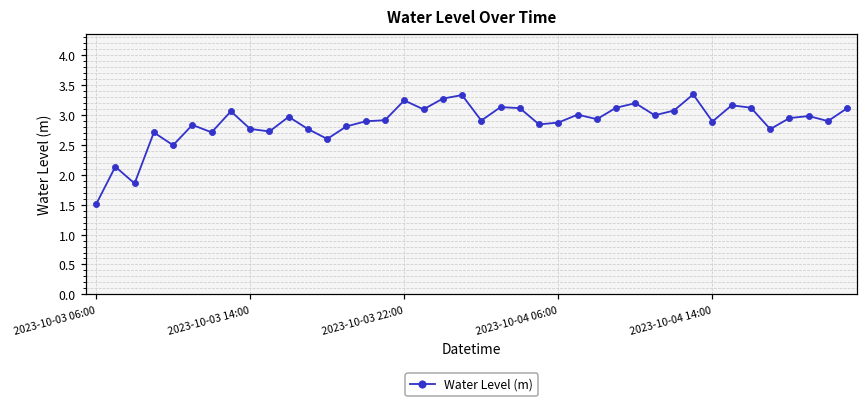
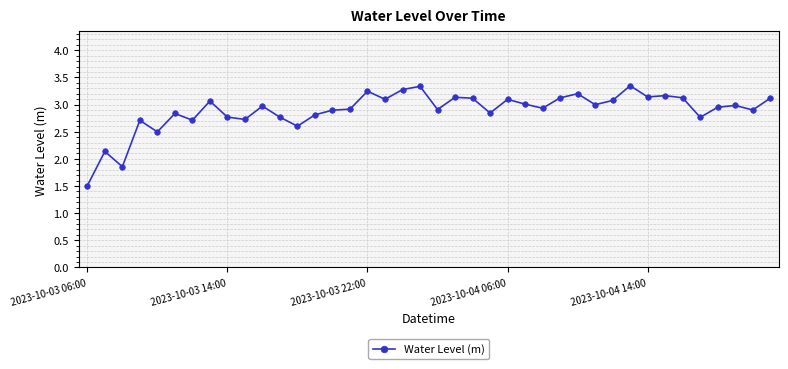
2023-10-04 06:00: 2.9 -> 3.1
2023-10-04 14:00: 2.9 -> 3.1
